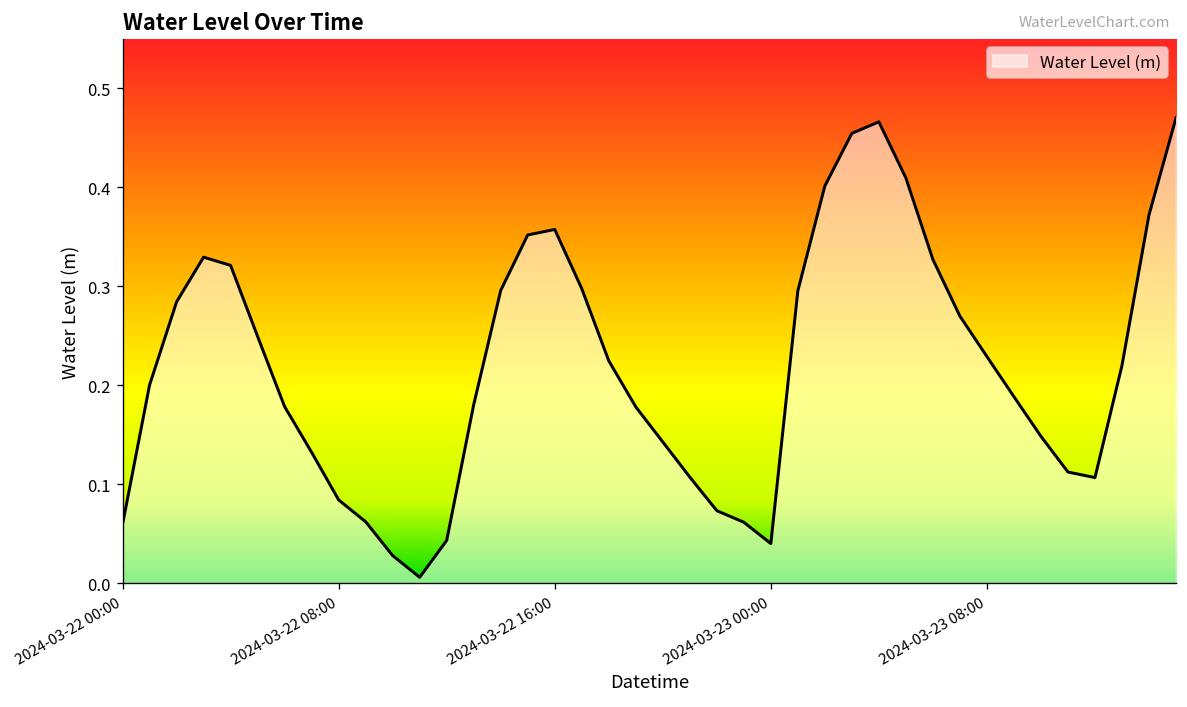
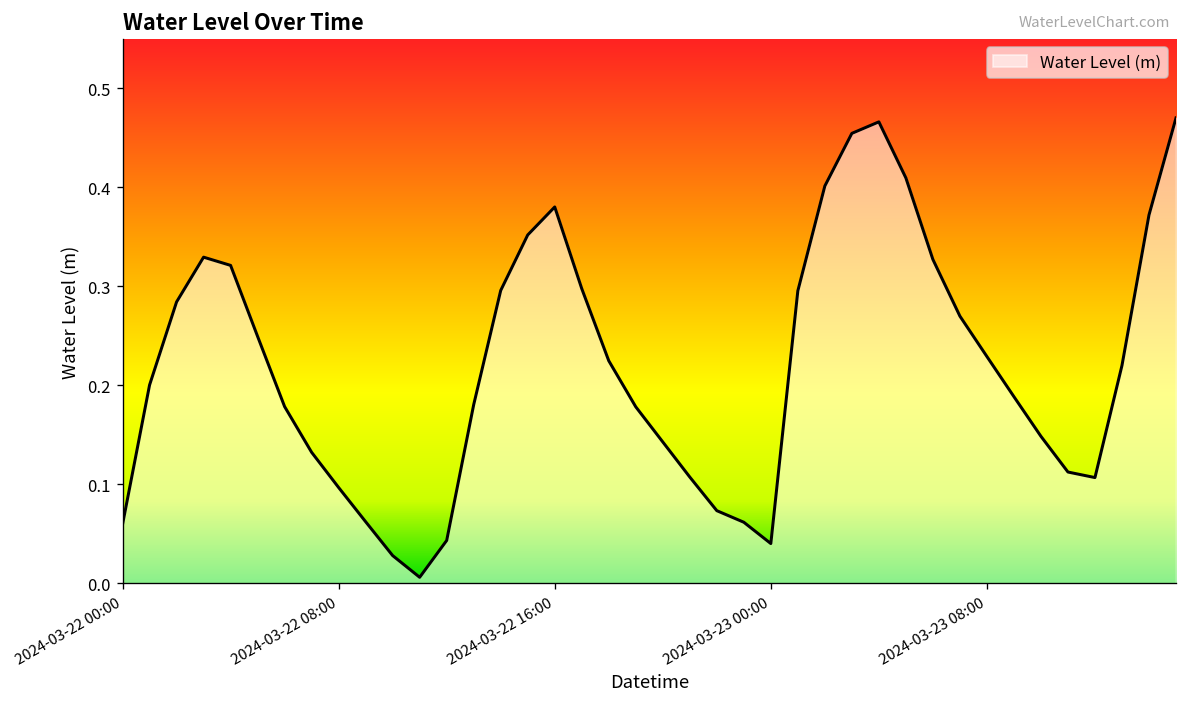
2024-03-22 08:00: 0.08 -> 0.10
2024-03-22 16:00: 0.36 -> 0.38
